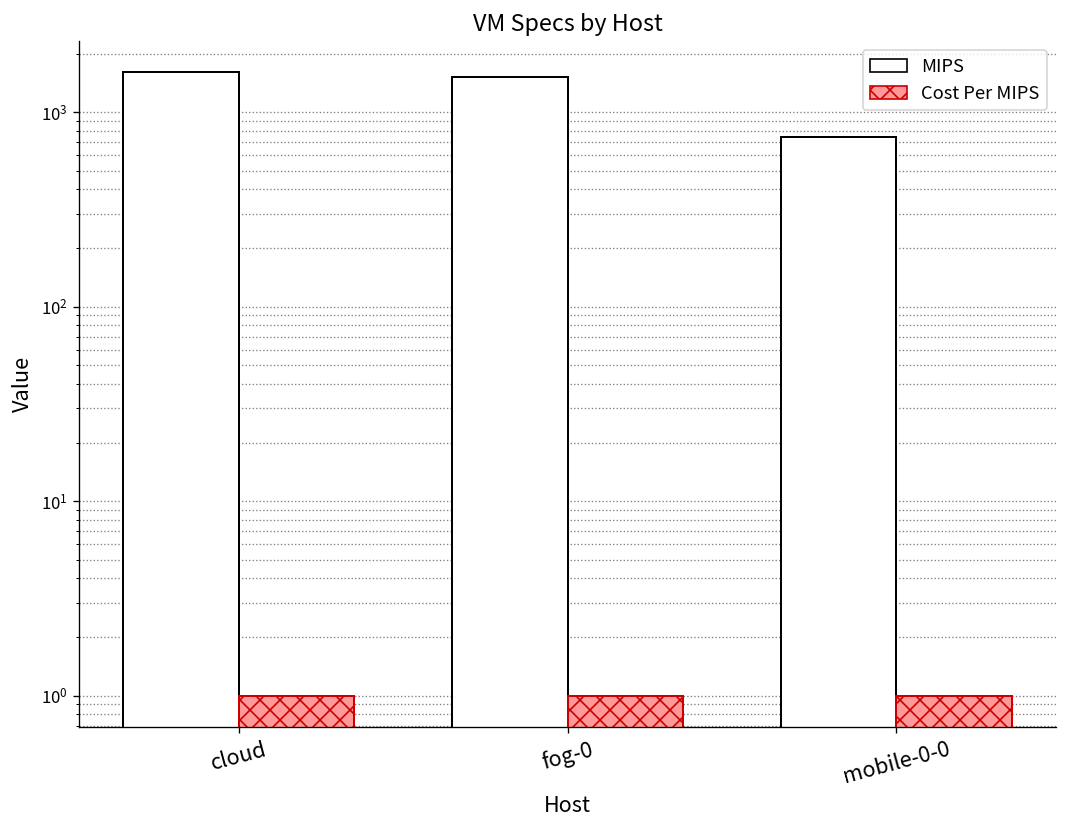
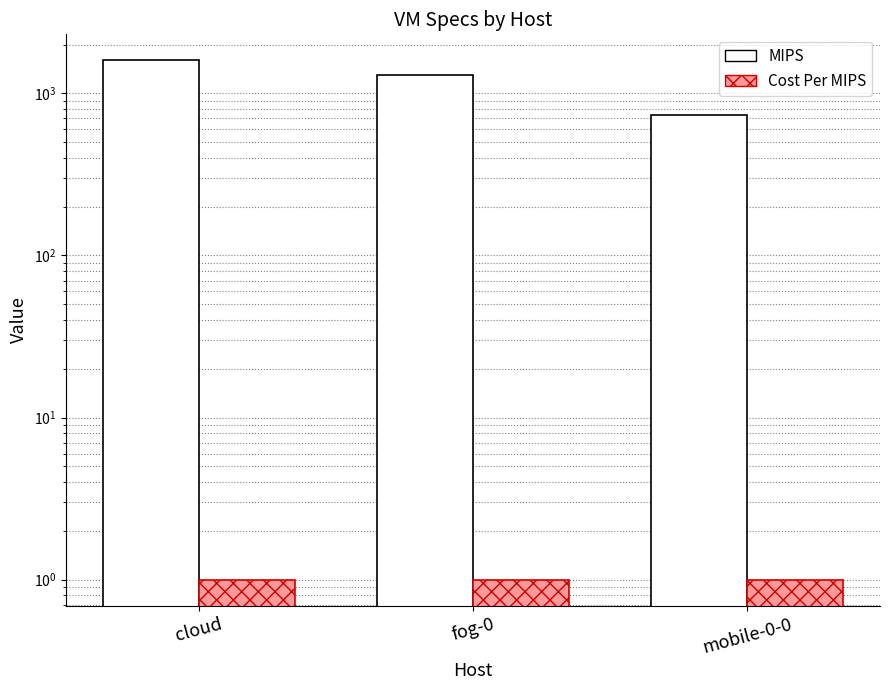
MIPS, fog-0: 1500 -> 1300
